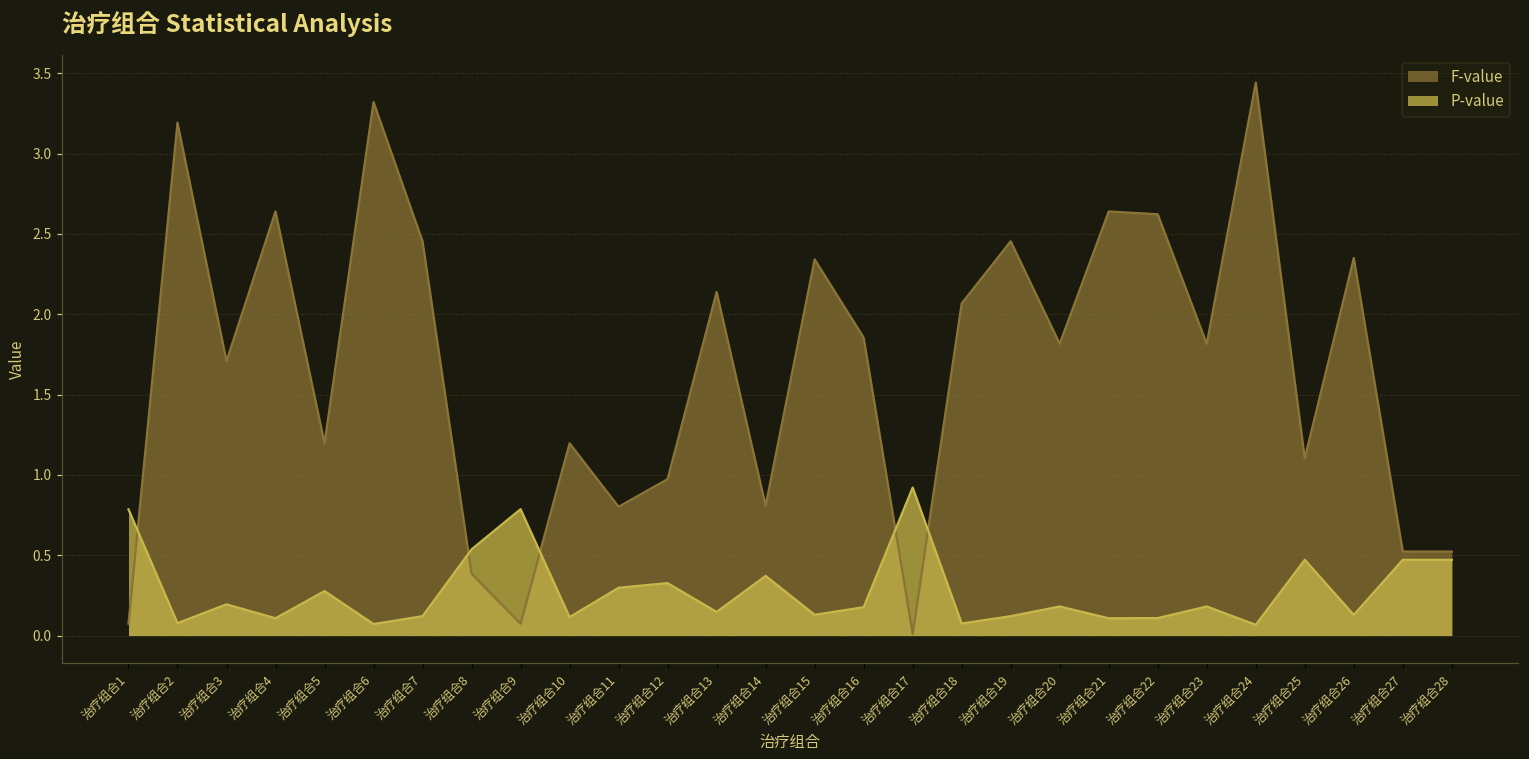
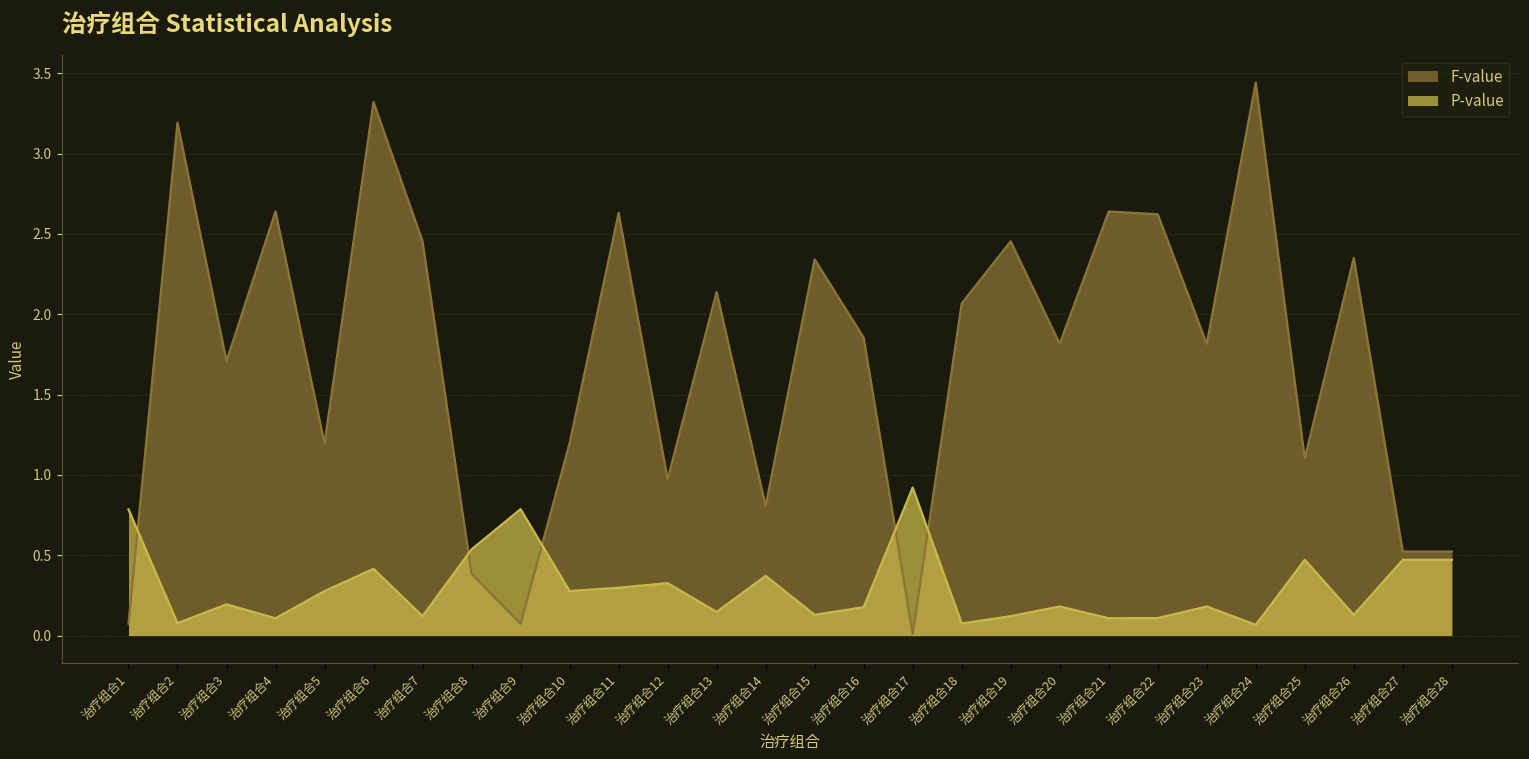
P-value, 治疗组合6: 0.07 -> 0.42
P-value, 治疗组合10: 0.11 -> 0.28
F-value, 治疗组合11: 0.80 -> 2.63
